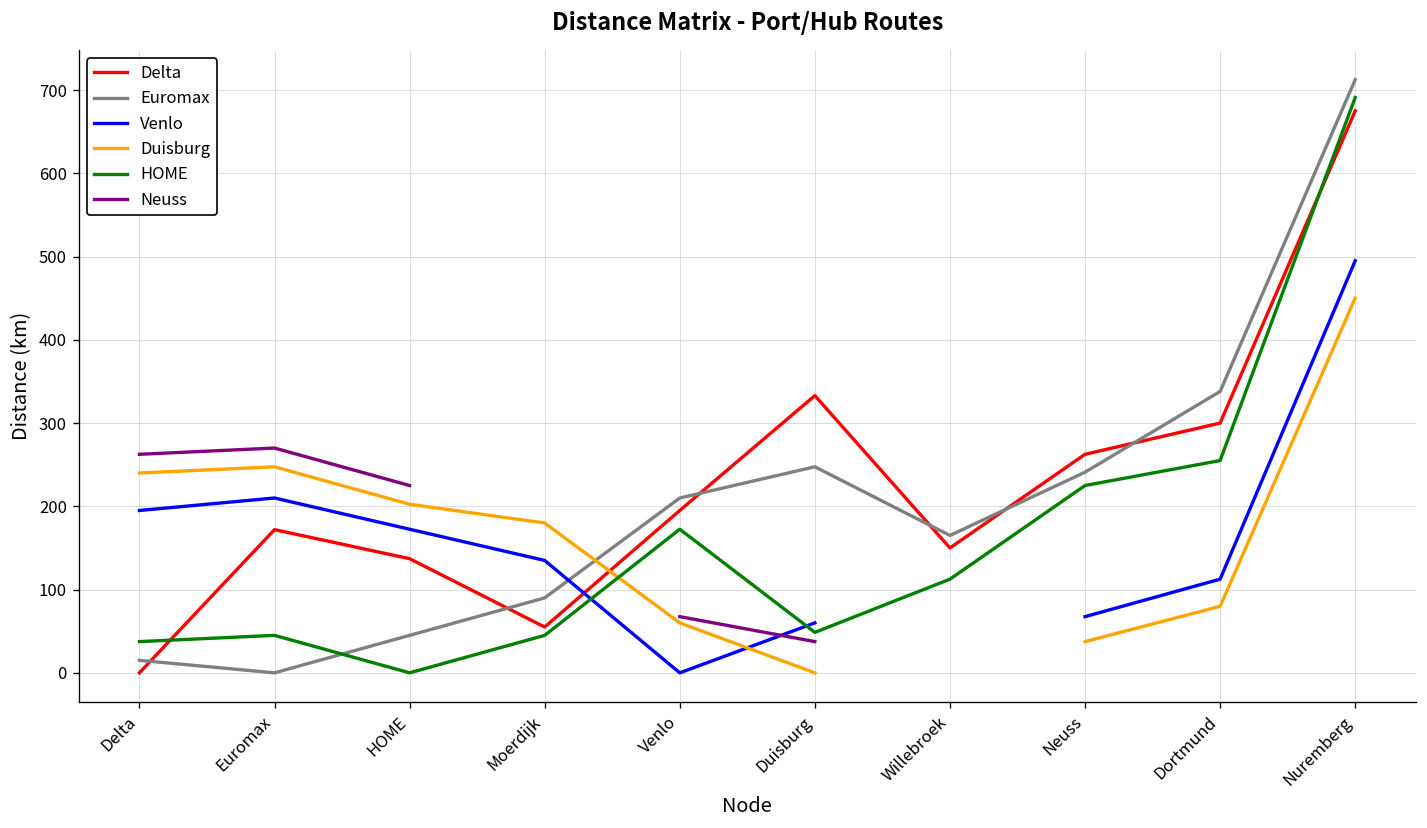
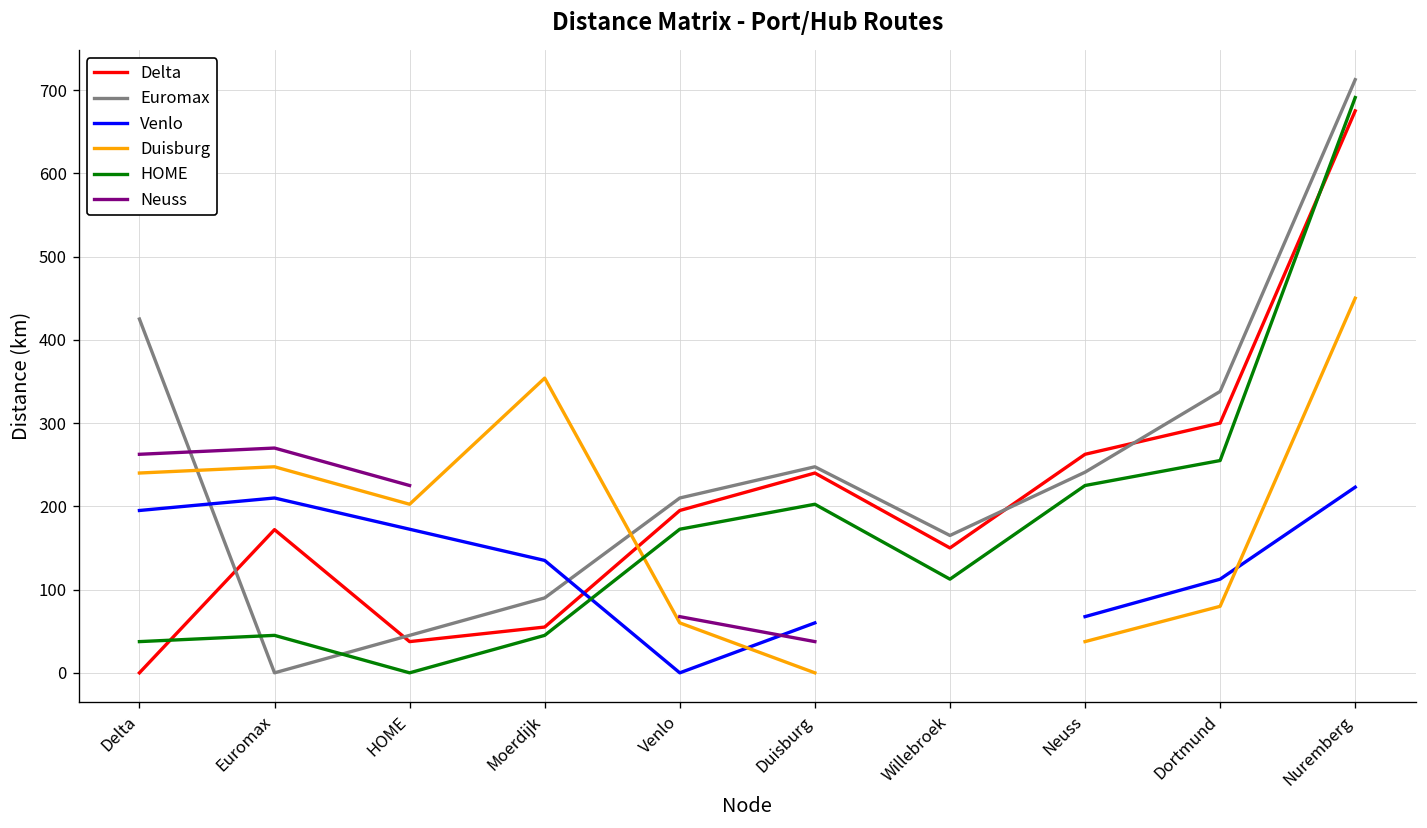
Euromax, Delta: 20 -> 430
Delta, HOME: 140 -> 40
Duisburg, Moerdijk: 180 -> 350
Delta, Duisburg: 330 -> 240
HOME, Duisburg: 50 -> 200
Venlo, Nuremberg: 500 -> 220
